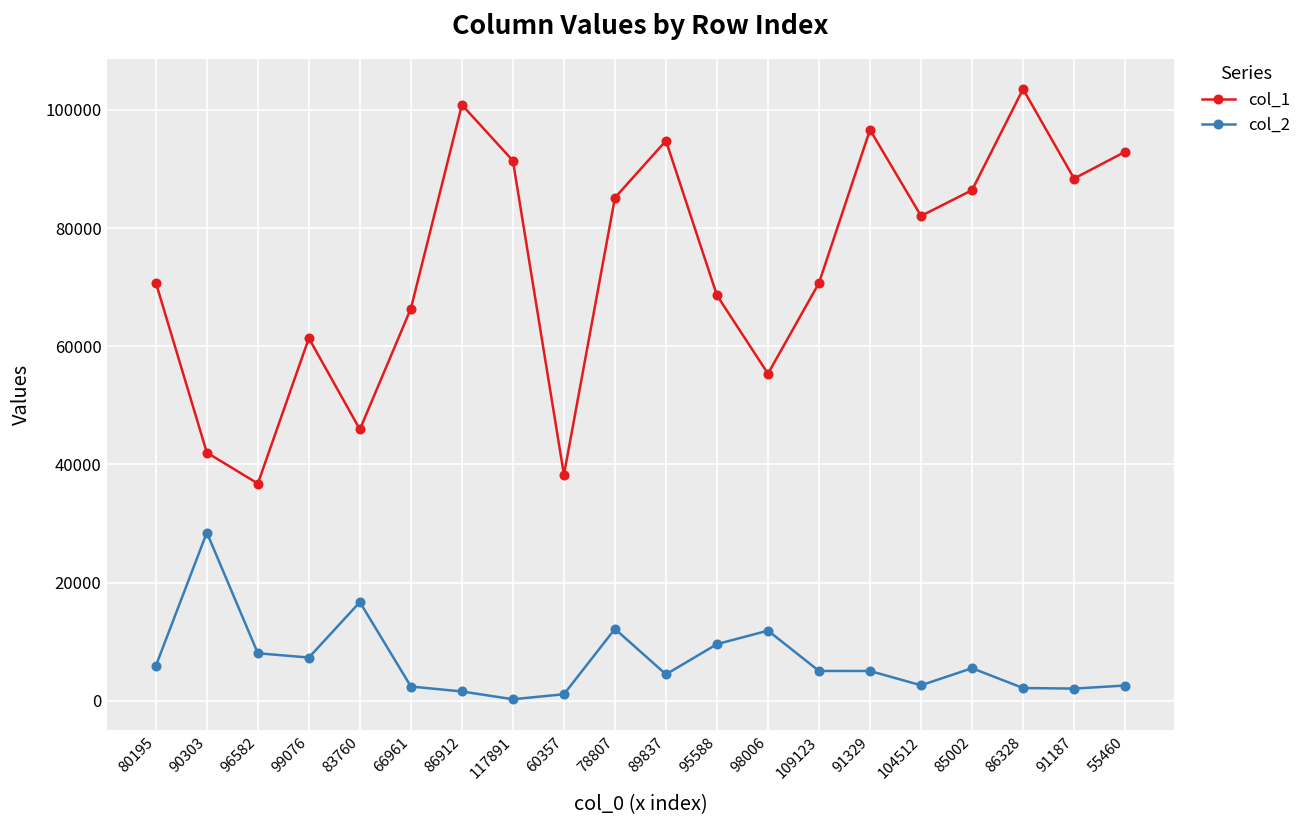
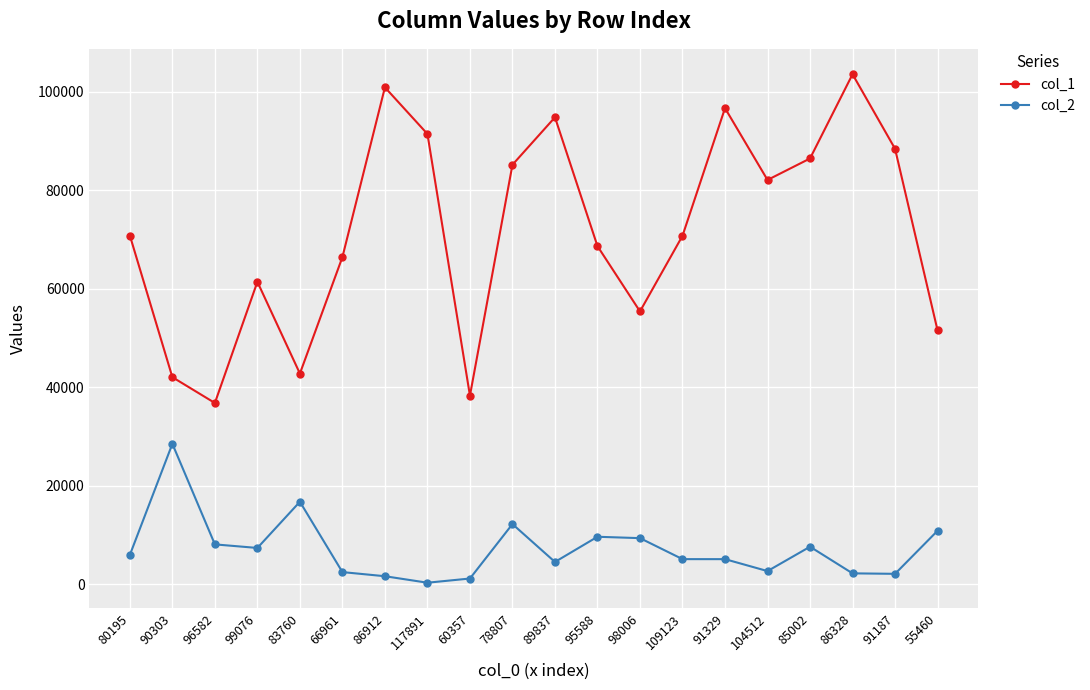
col_1, 83760: 46000 -> 43000
col_2, 98006: 12000 -> 9000
col_2, 85002: 6000 -> 8000
col_1, 55460: 93000 -> 51000
col_2, 55460: 3000 -> 11000
